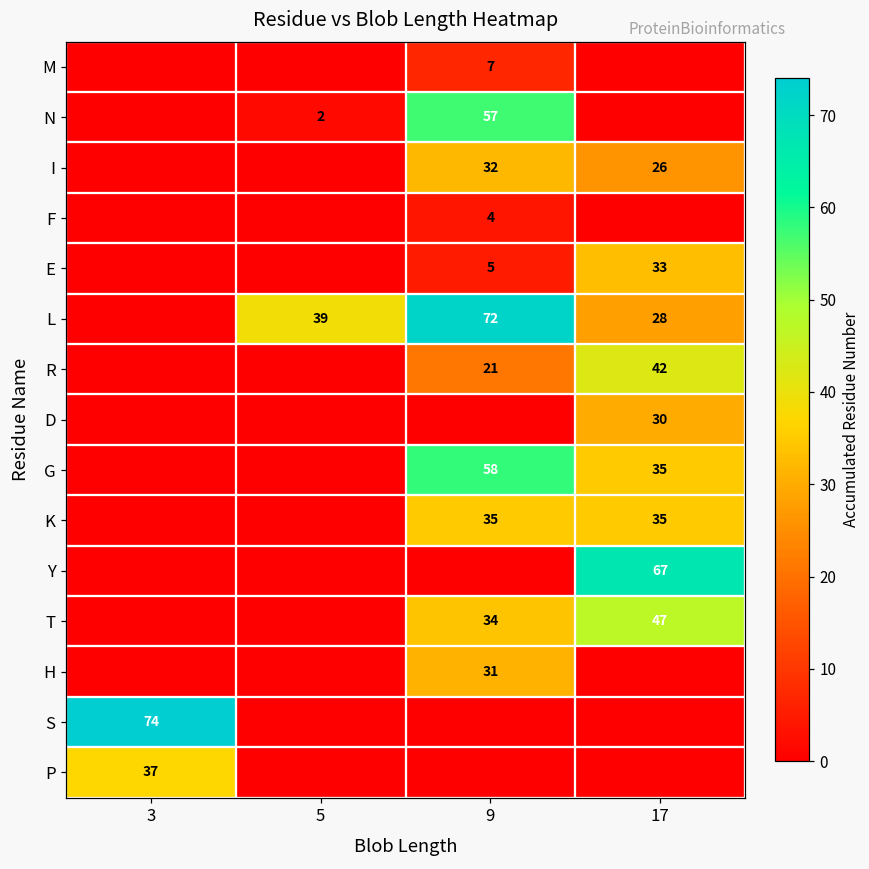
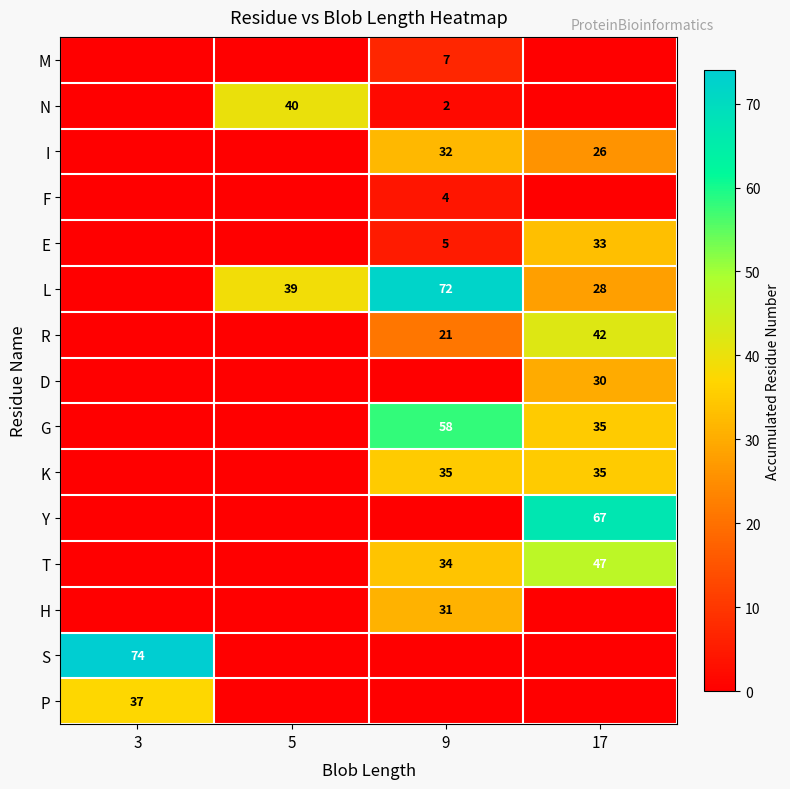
N, 5: 2 -> 40
N, 9: 57 -> 2
